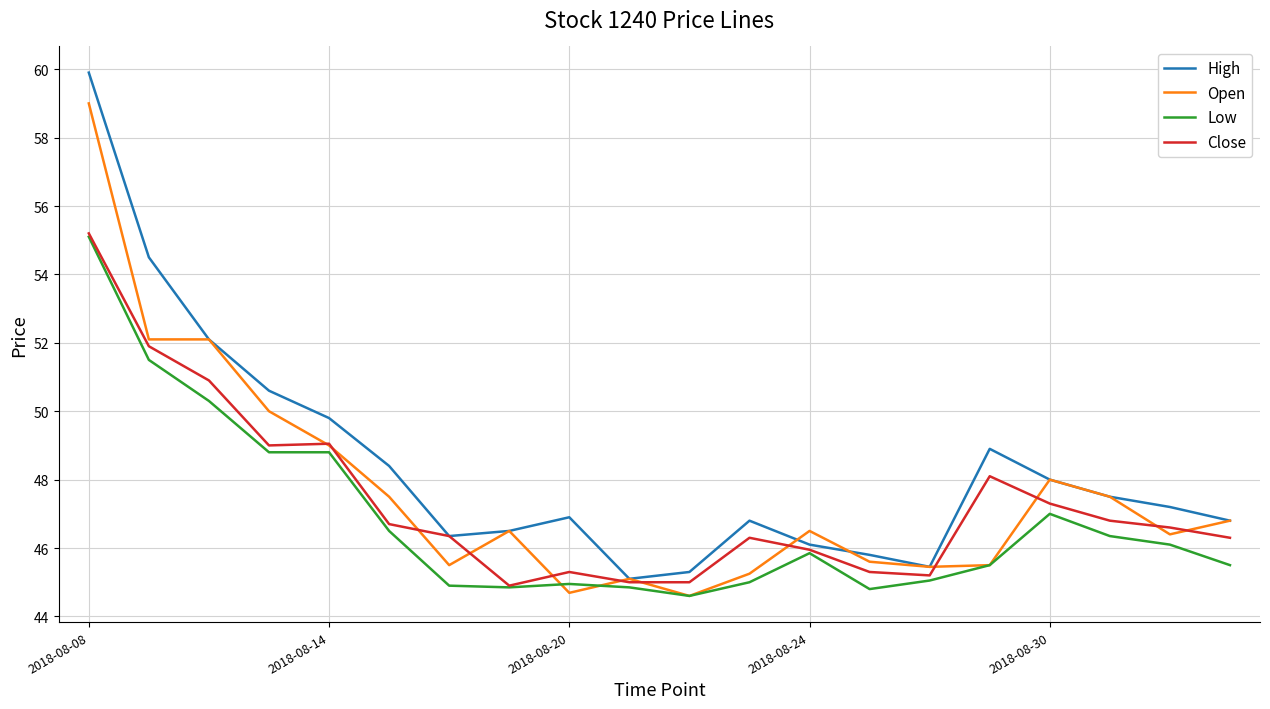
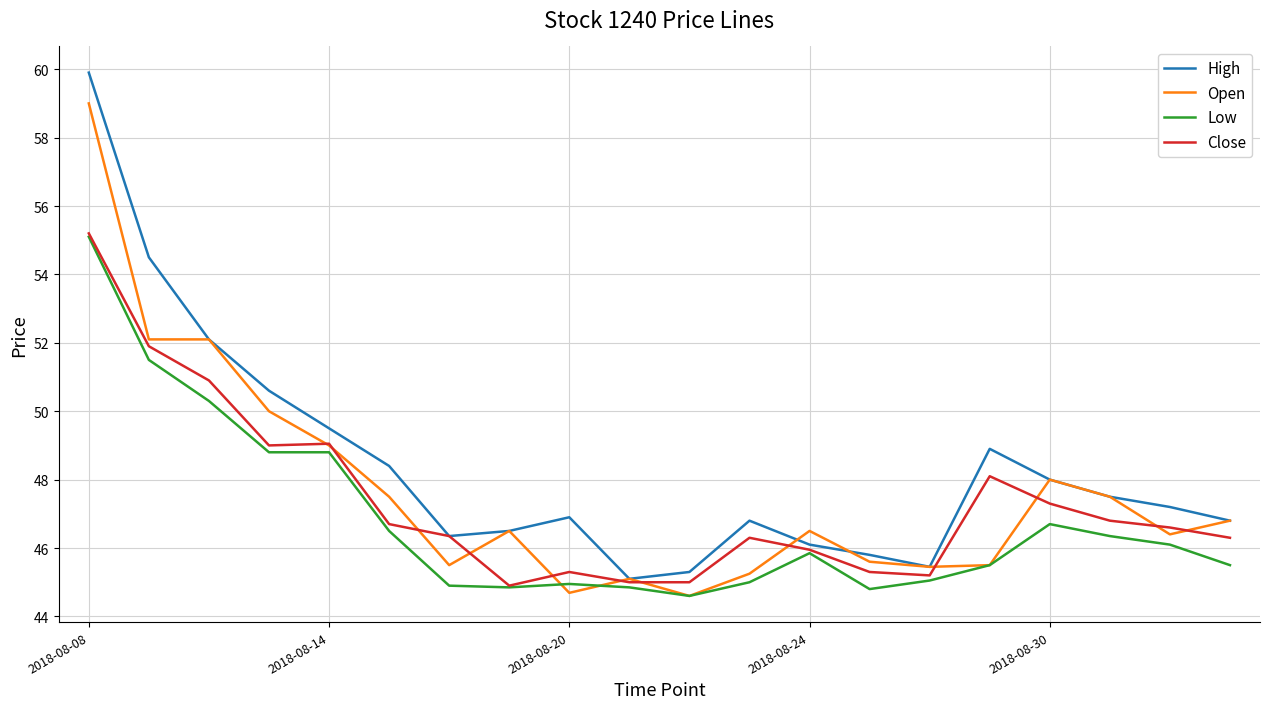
High, 2018-08-14: 49.8 -> 49.5
Low, 2018-08-30: 47.0 -> 46.7
